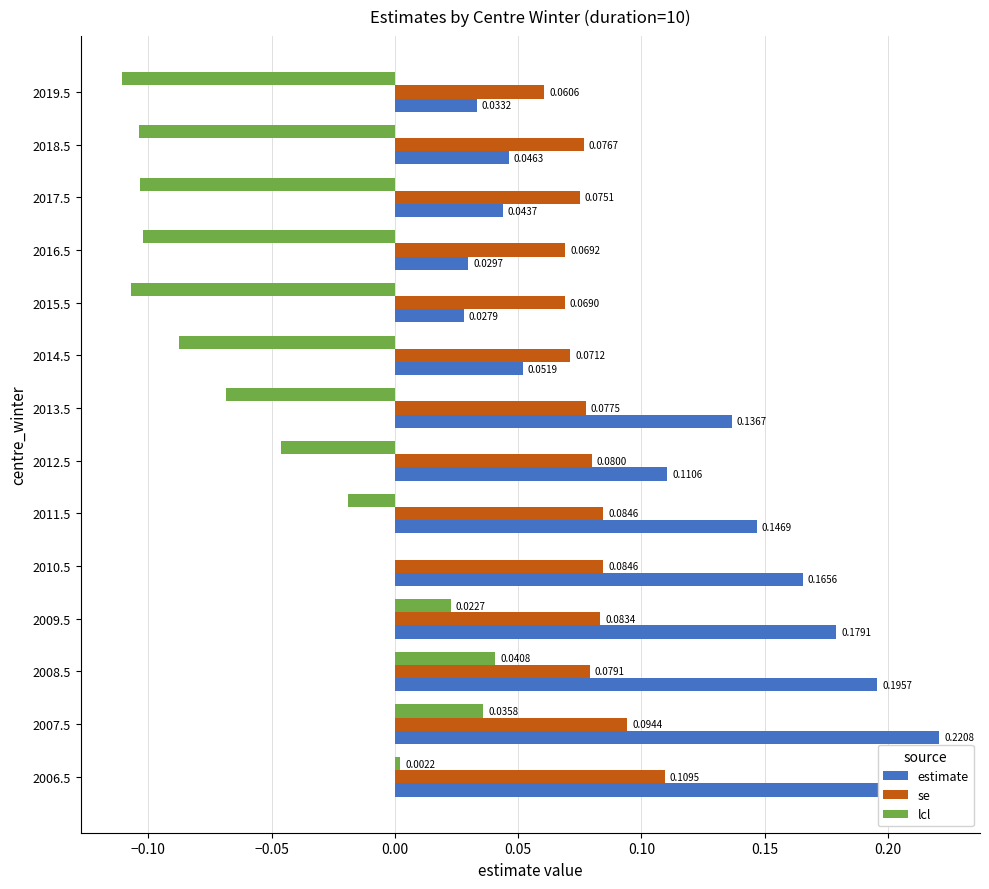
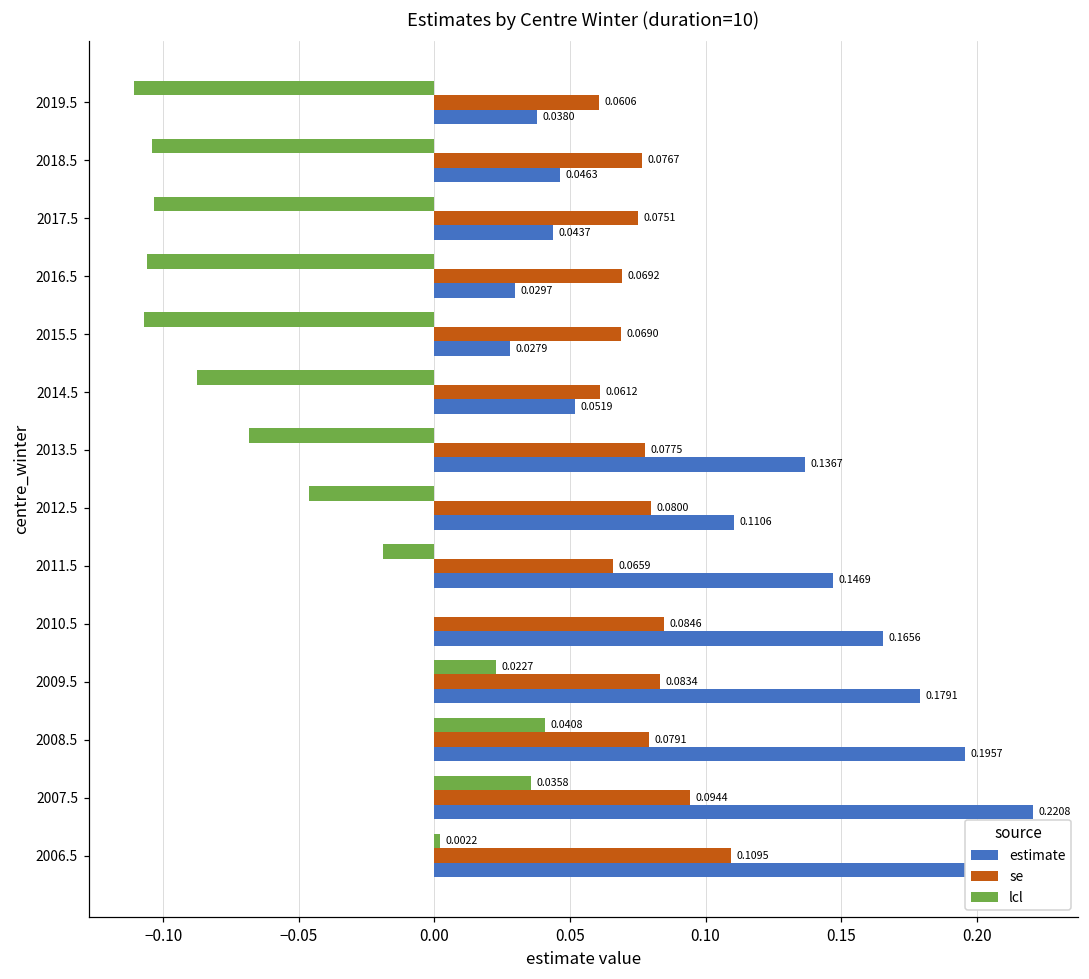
estimate, 2019.5: 0.0332 -> 0.0380
lcl, 2016.5: -0.102 -> -0.106
se, 2014.5: 0.0712 -> 0.0612
se, 2011.5: 0.0846 -> 0.0659
